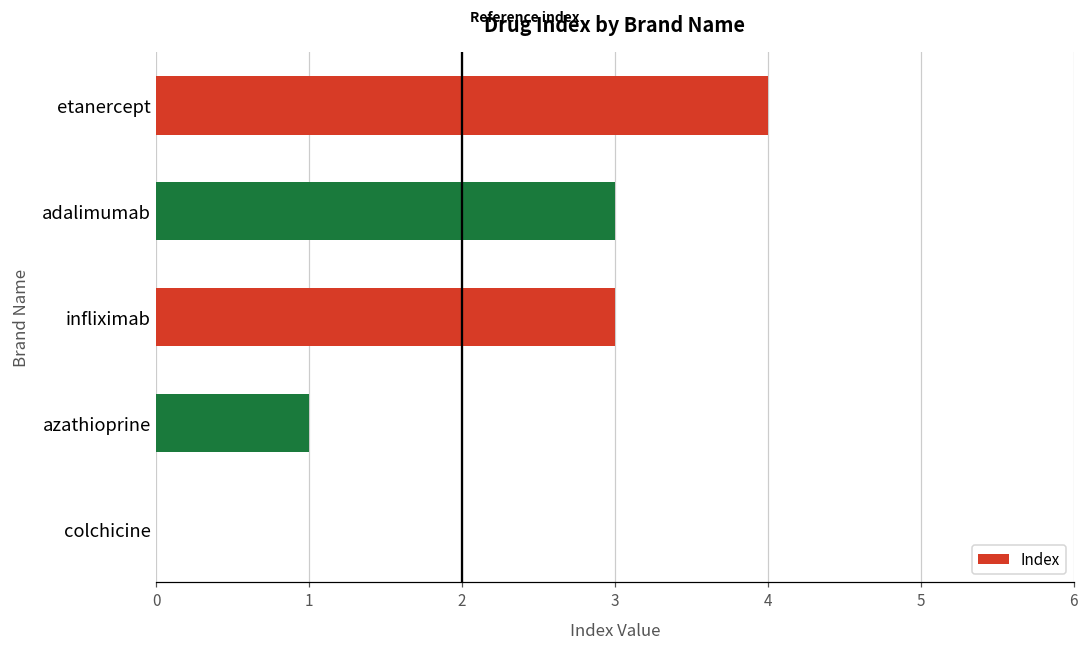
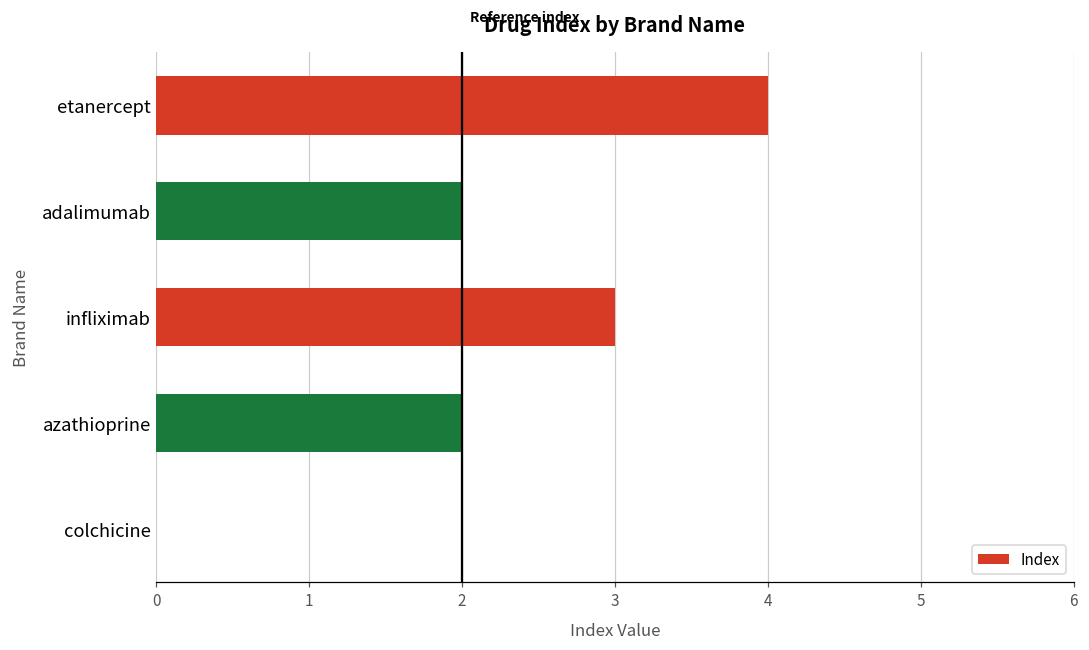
adalimumab: 3 -> 2
azathioprine: 1 -> 2
